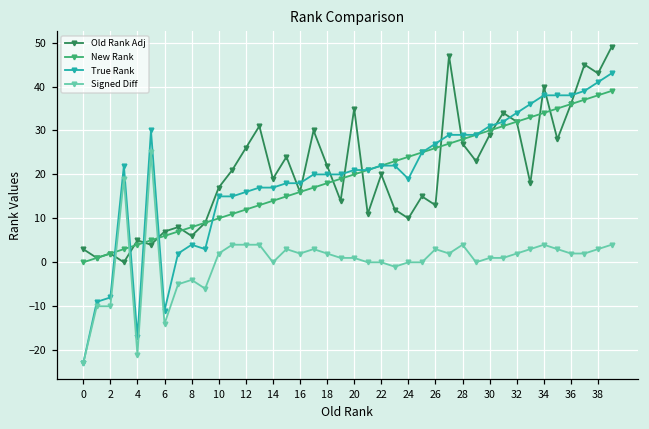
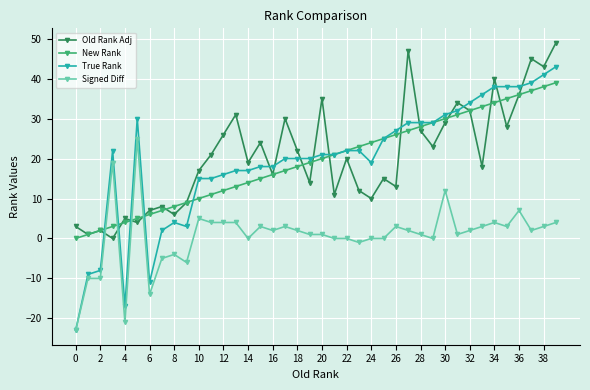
Signed Diff, 10: 2 -> 5
Signed Diff, 28: 4 -> 1
Signed Diff, 30: 1 -> 12
Signed Diff, 36: 2 -> 7
